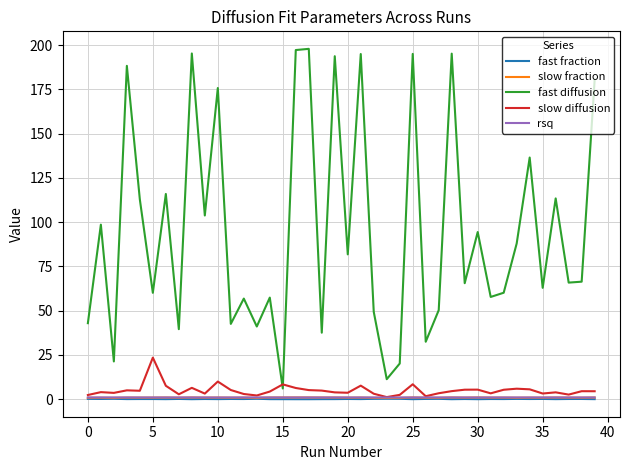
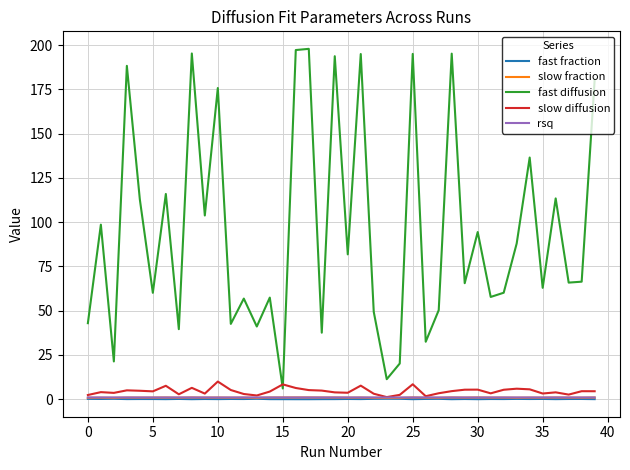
slow diffusion, 5: 23 -> 4
